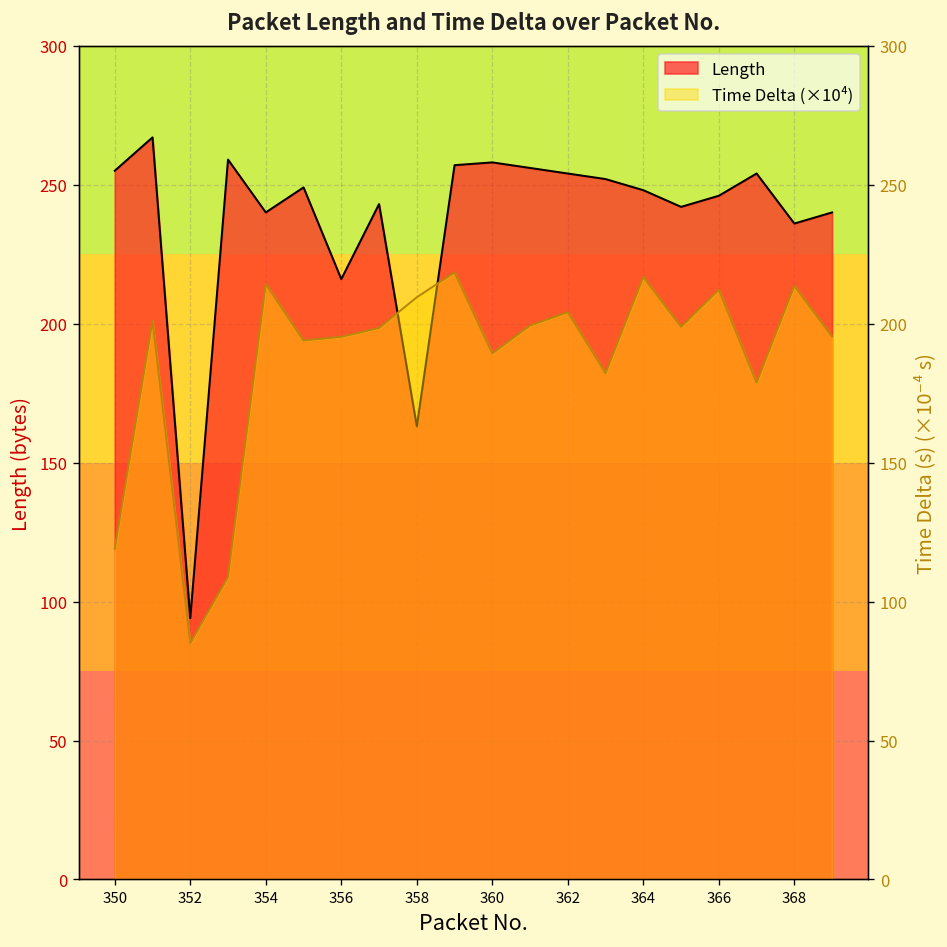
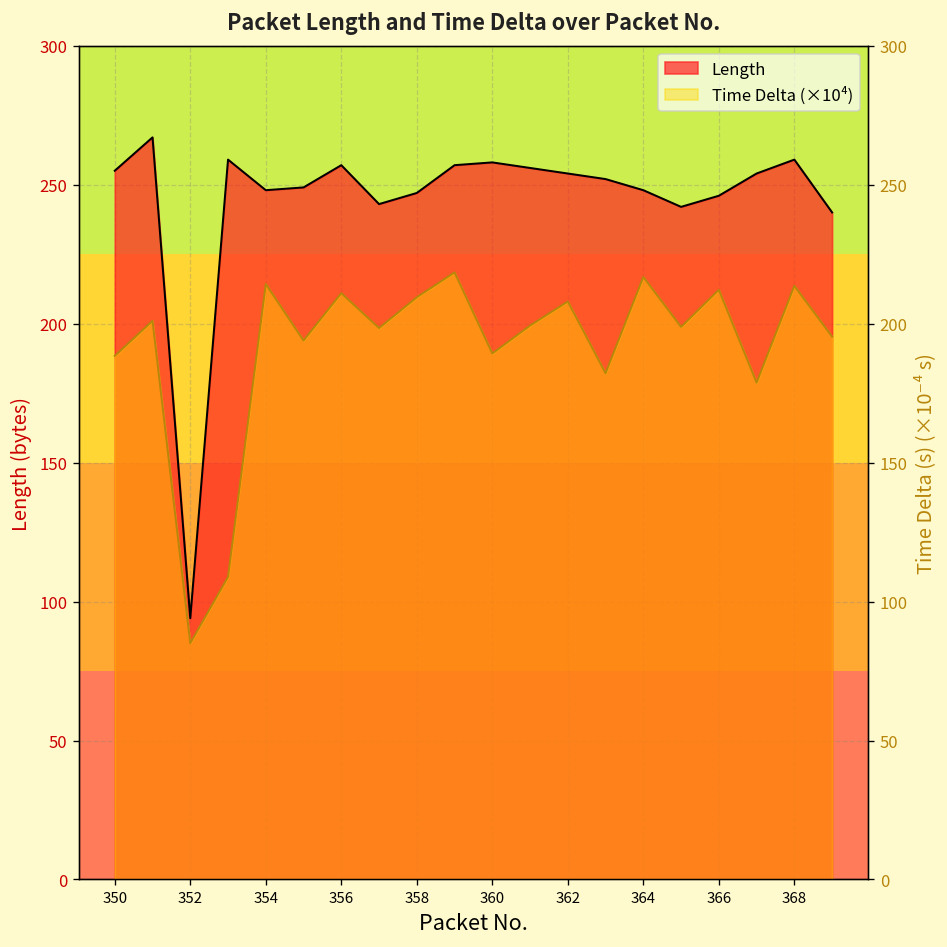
Length, 354: 240 -> 248
Length, 356: 216 -> 257
Length, 358: 163 -> 247
Length, 368: 236 -> 259
Time Delta (×10⁴), 350: 119 -> 188
Time Delta (×10⁴), 356: 195 -> 211
Time Delta (×10⁴), 362: 204 -> 208
